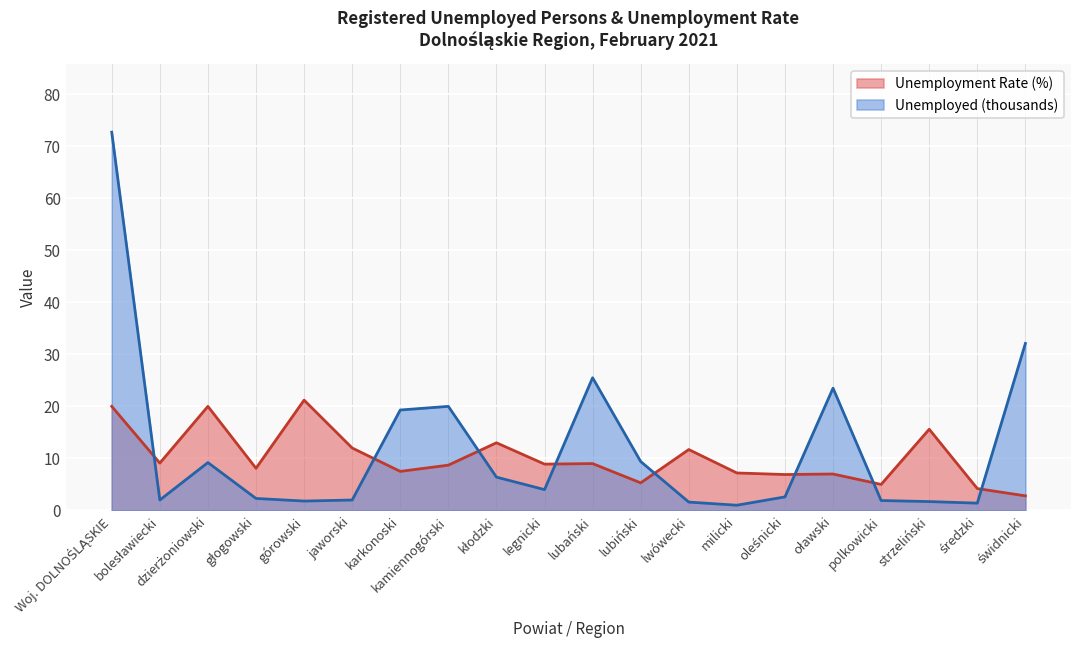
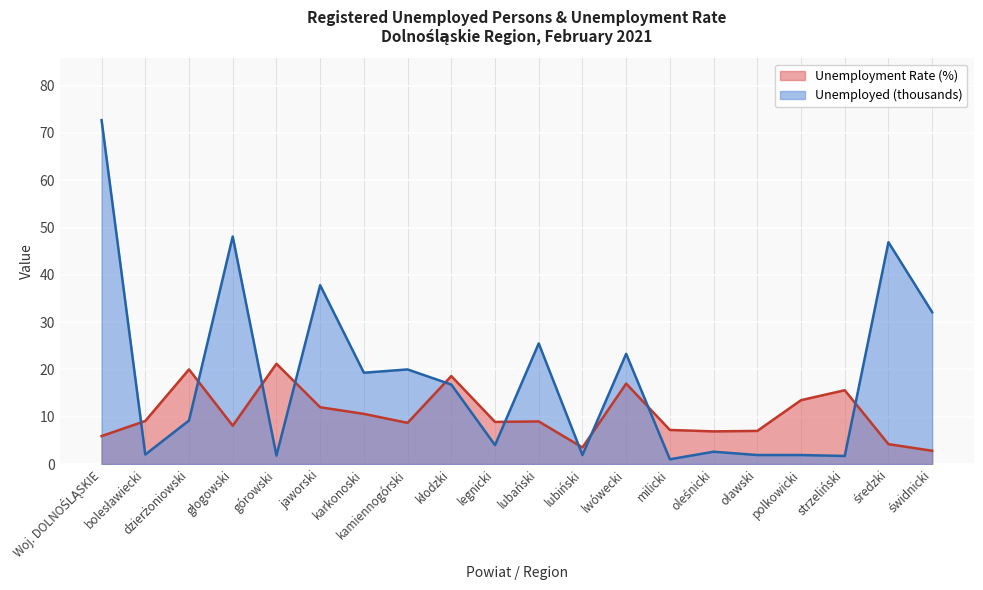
Unemployment Rate (%), Woj. DOLNOŚLĄSKIE: 20 -> 6
Unemployed (thousands), głogowski: 2 -> 48
Unemployed (thousands), jaworski: 2 -> 38
Unemployment Rate (%), karkonoski: 8 -> 11
Unemployment Rate (%), kłodzki: 13 -> 19
Unemployed (thousands), kłodzki: 6 -> 17
Unemployment Rate (%), lubiński: 5 -> 4
Unemployed (thousands), lubiński: 9 -> 2
Unemployment Rate (%), lwówecki: 12 -> 17
Unemployed (thousands), lwówecki: 2 -> 23
Unemployed (thousands), oławski: 24 -> 2
Unemployment Rate (%), polkowicki: 5 -> 14
Unemployed (thousands), średzki: 1 -> 47
